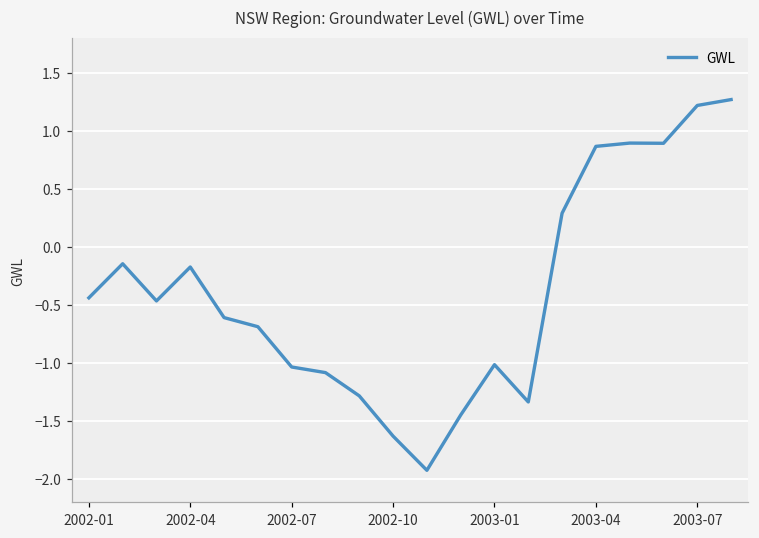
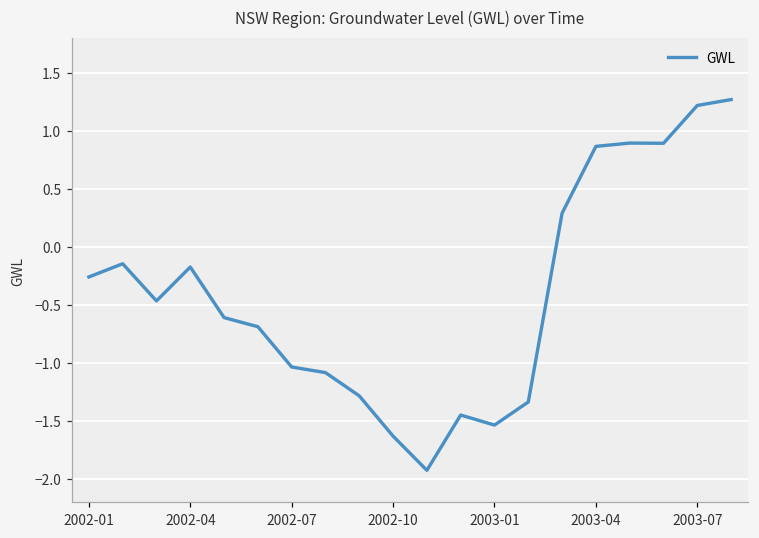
2002-01: -0.44 -> -0.26
2003-01: -1.02 -> -1.54
